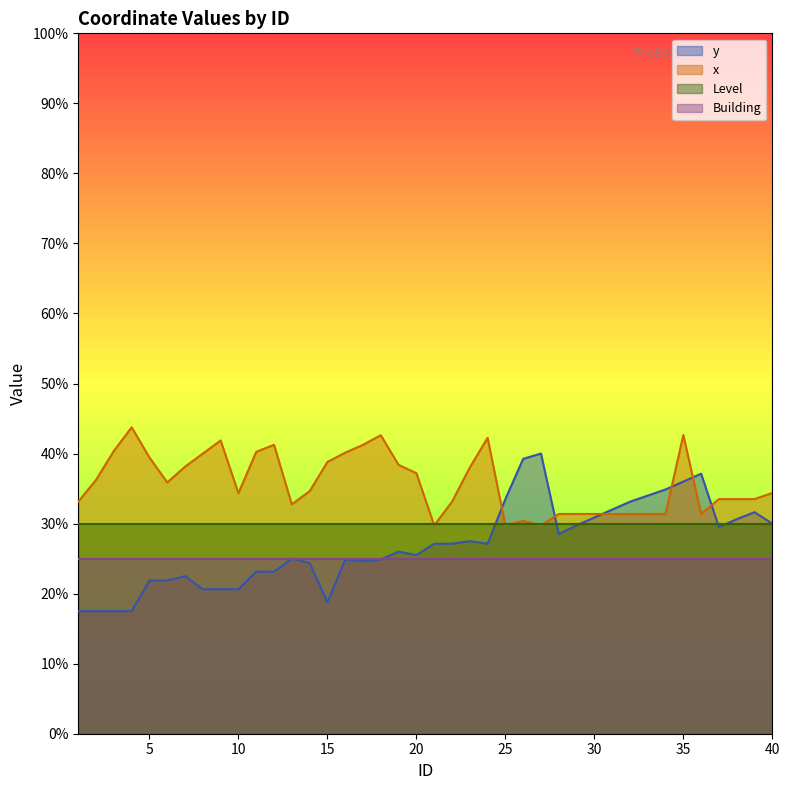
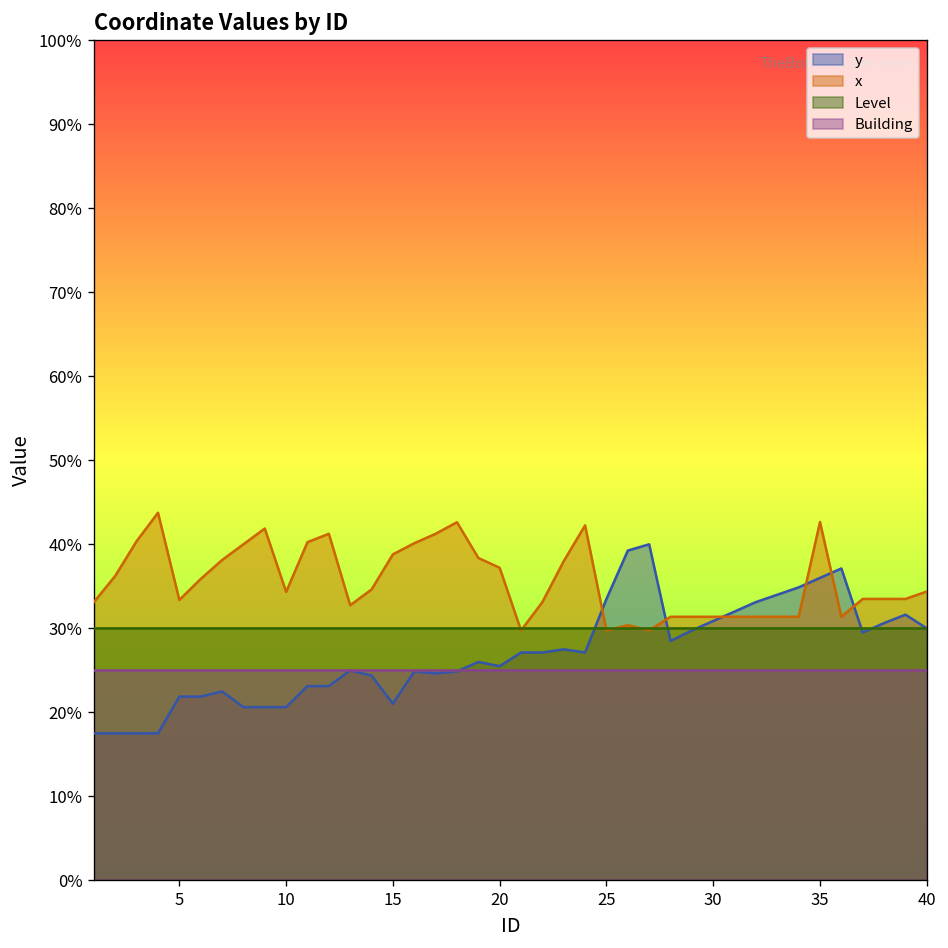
x, 5: 39% -> 33%
y, 15: 19% -> 21%
